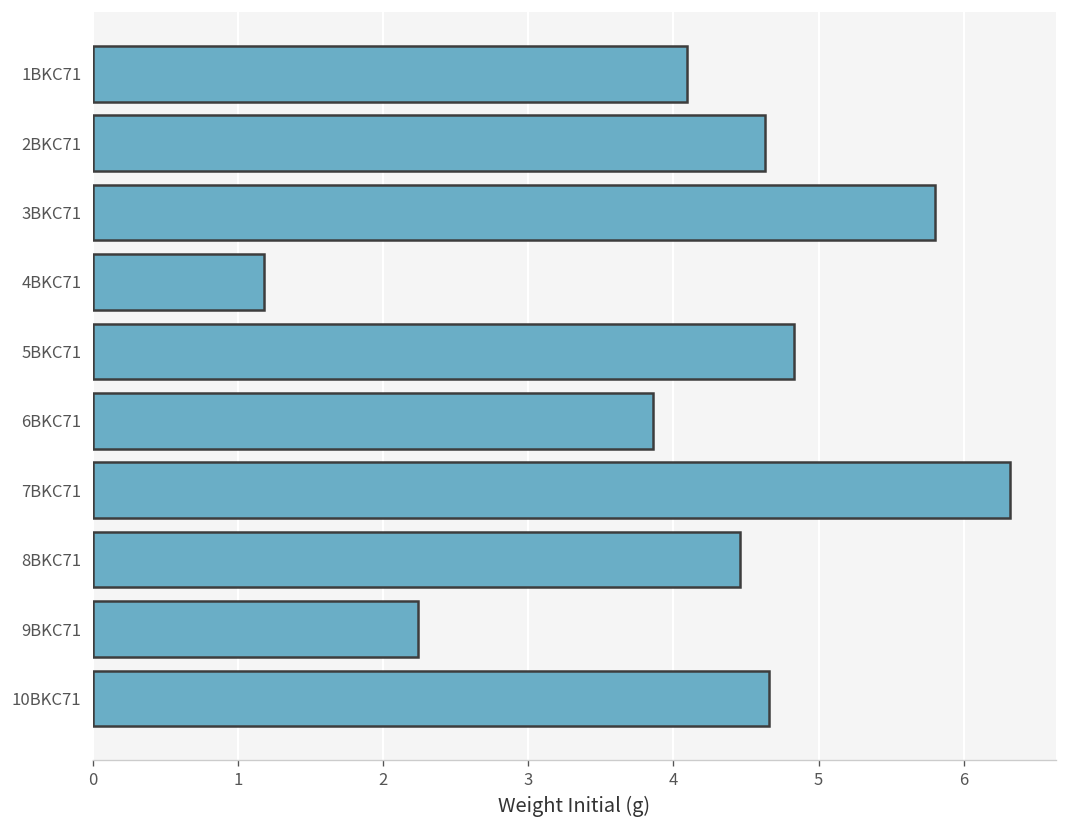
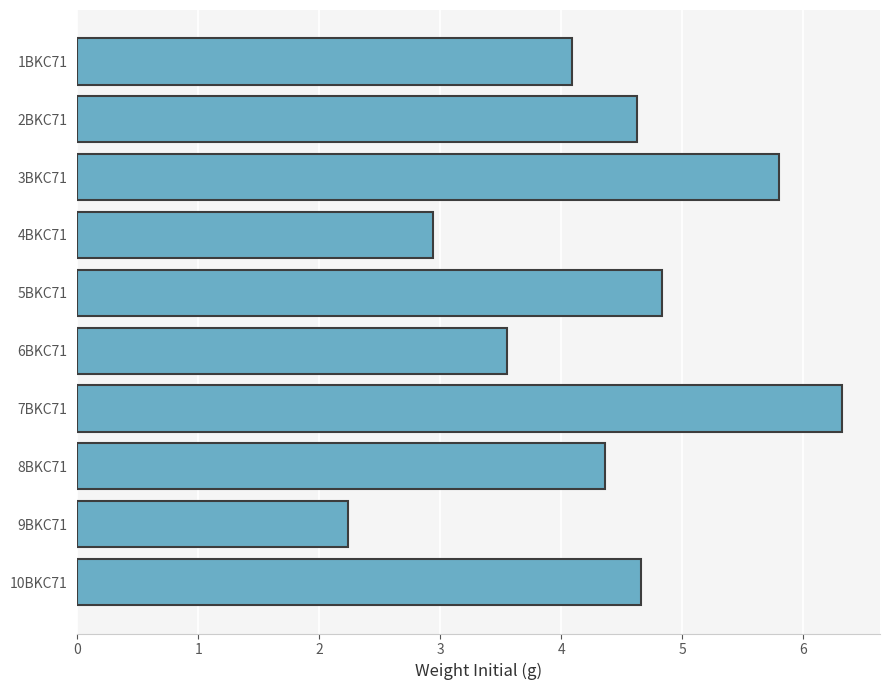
4BKC71: 1.18 -> 2.94
6BKC71: 3.86 -> 3.55
8BKC71: 4.46 -> 4.36
